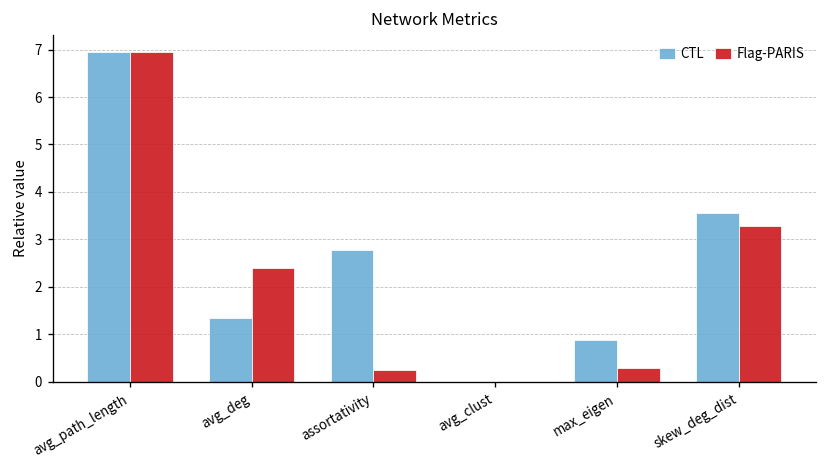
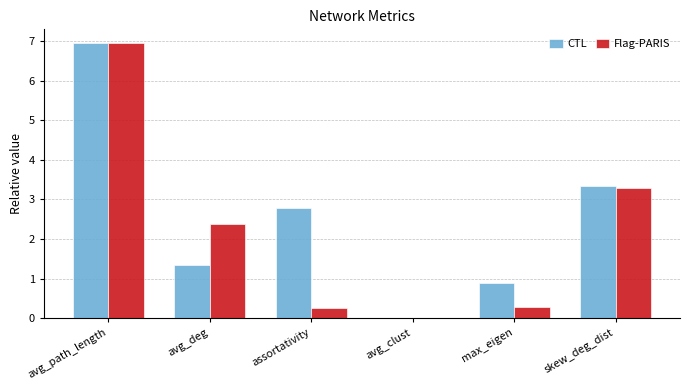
CTL, skew_deg_dist: 3.6 -> 3.3
